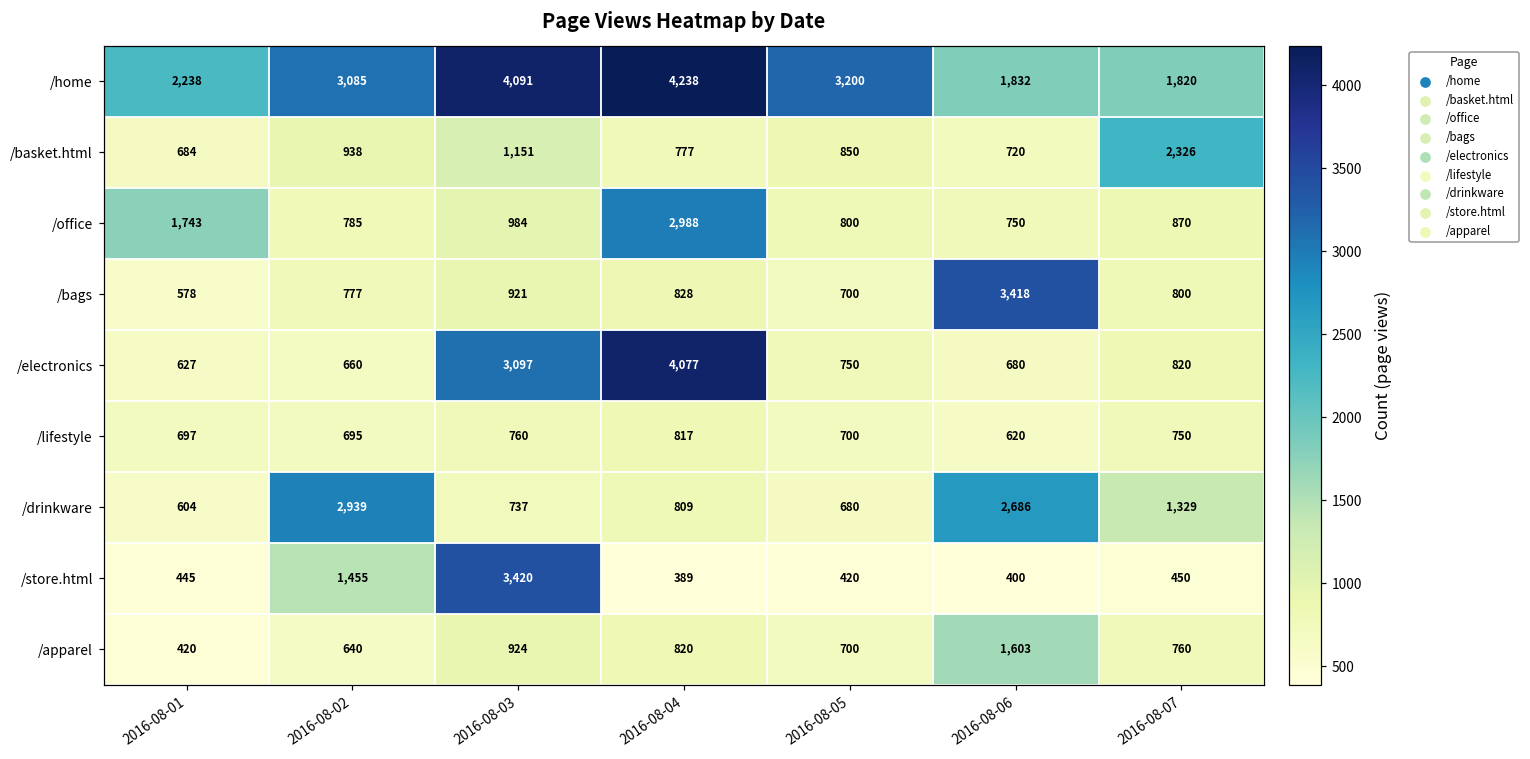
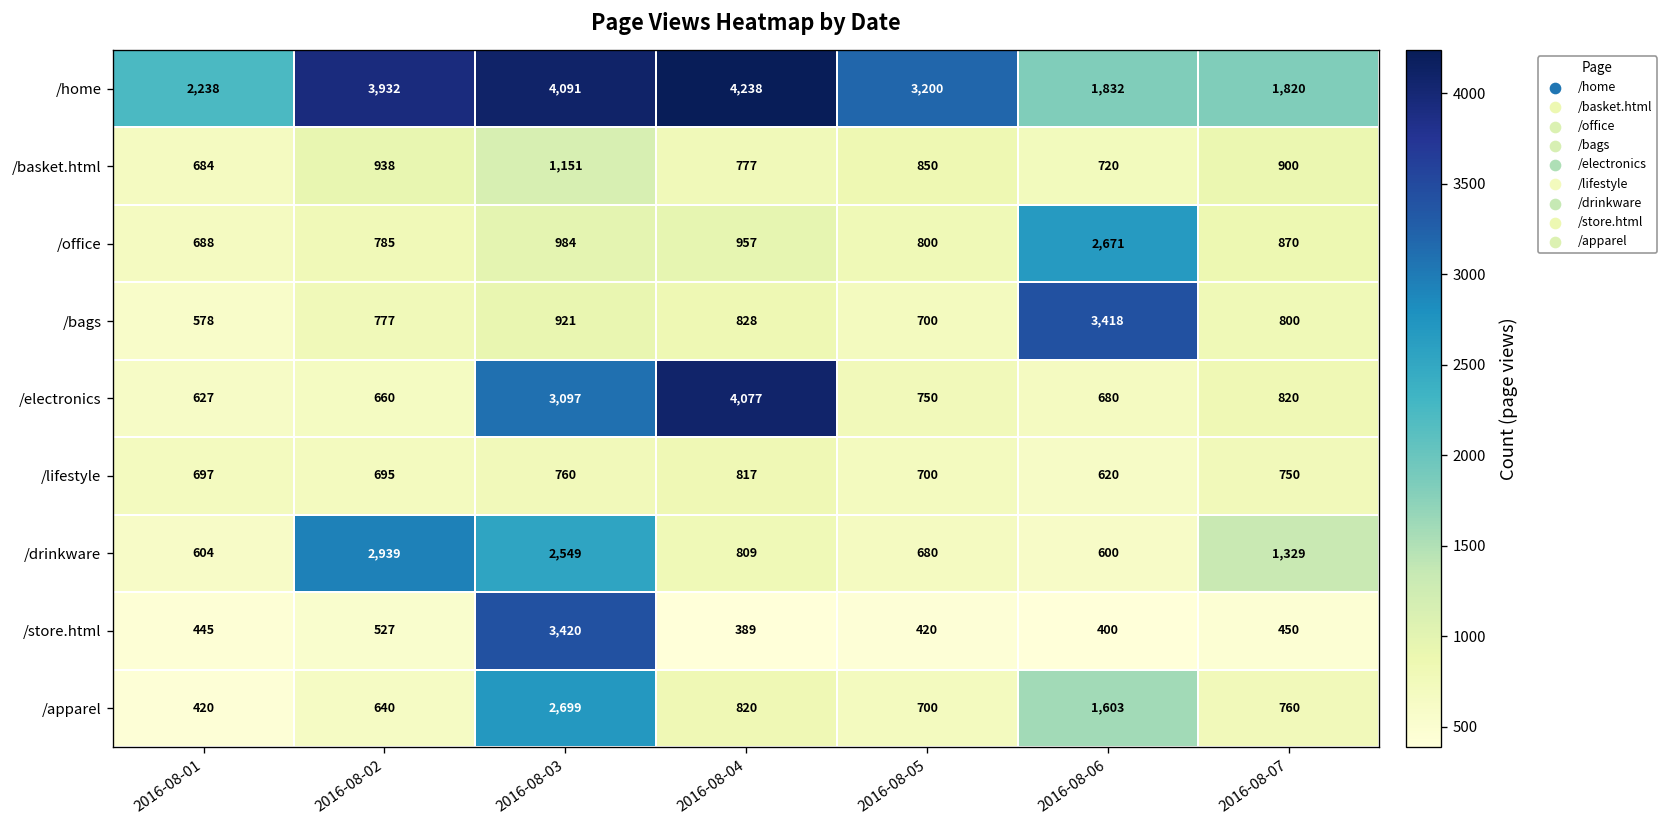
/home, 2016-08-02: 3,085 -> 3,932
/basket.html, 2016-08-07: 2,326 -> 900
/office, 2016-08-01: 1,743 -> 688
/office, 2016-08-04: 2,988 -> 957
/office, 2016-08-06: 750 -> 2,671
/drinkware, 2016-08-03: 737 -> 2,549
/drinkware, 2016-08-06: 2,686 -> 600
/store.html, 2016-08-02: 1,455 -> 527
/apparel, 2016-08-03: 924 -> 2,699
